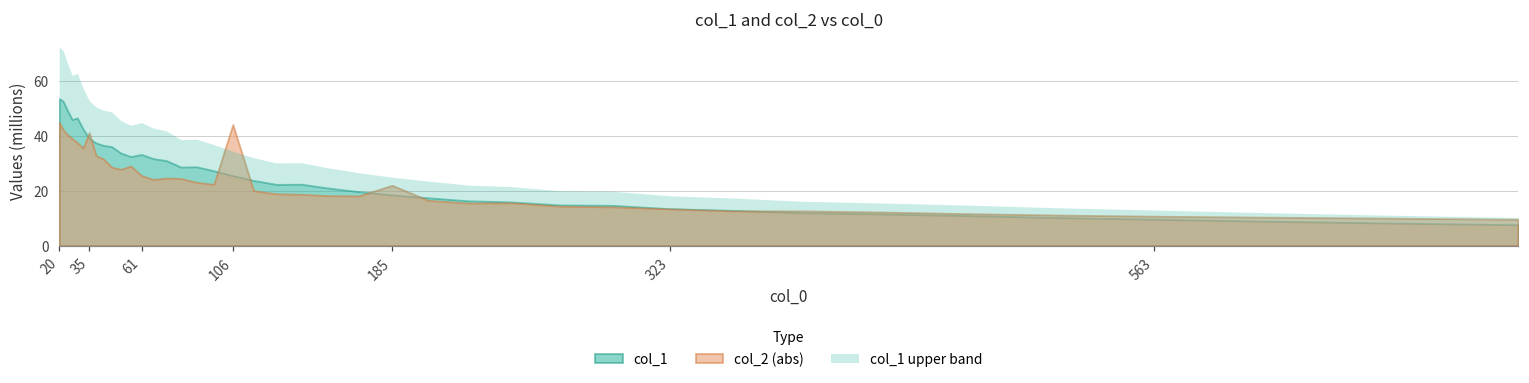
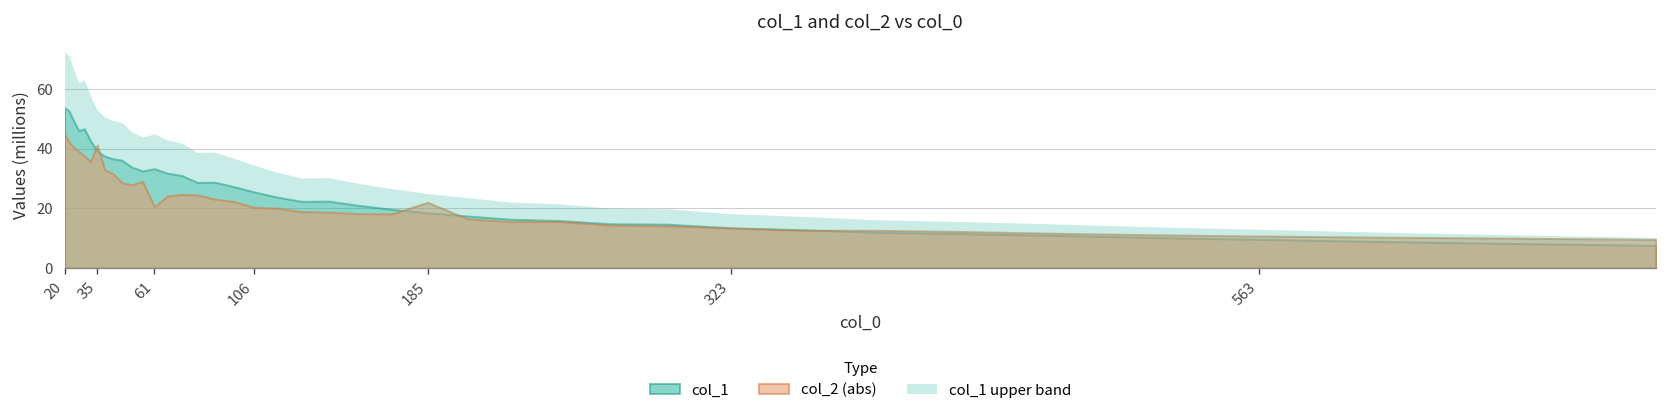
col_2 (abs), 61: 26 -> 21
col_2 (abs), 106: 44 -> 20
